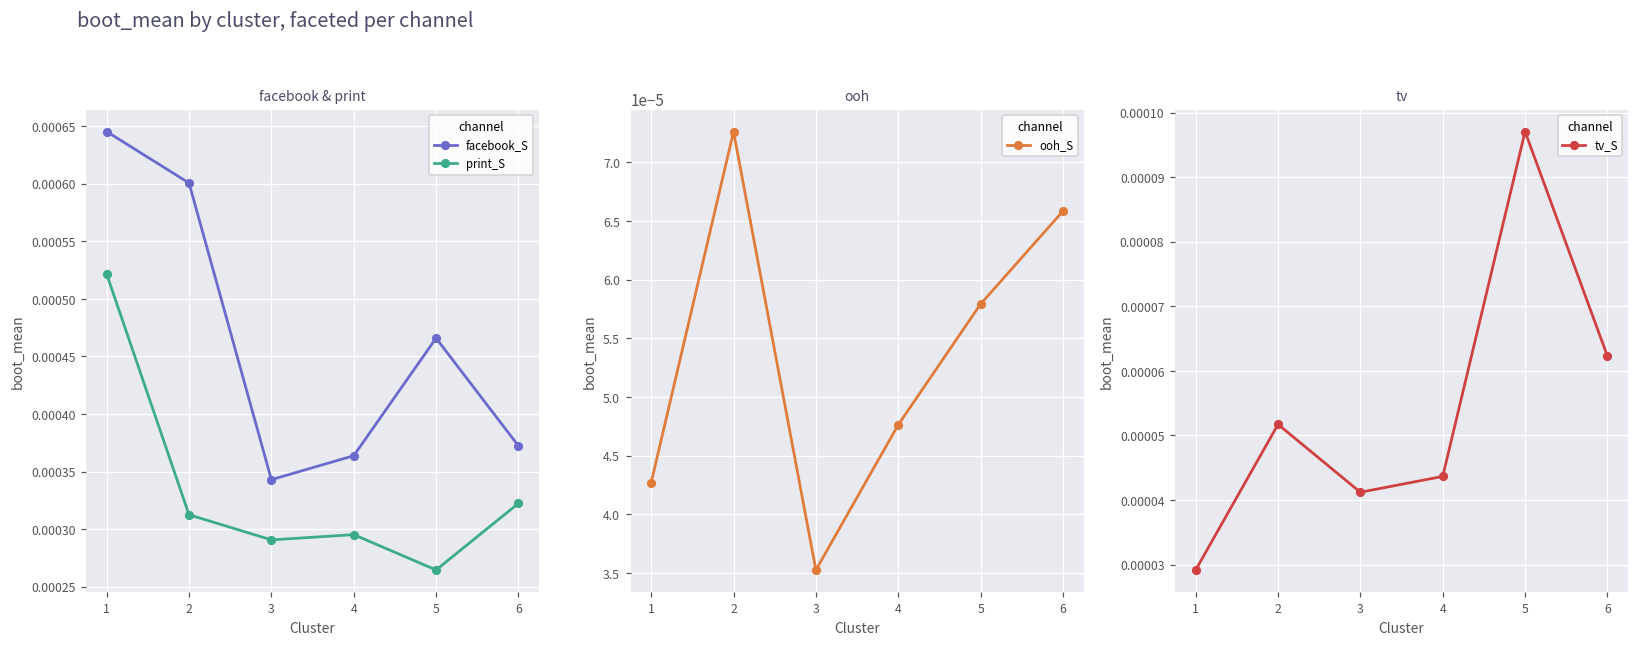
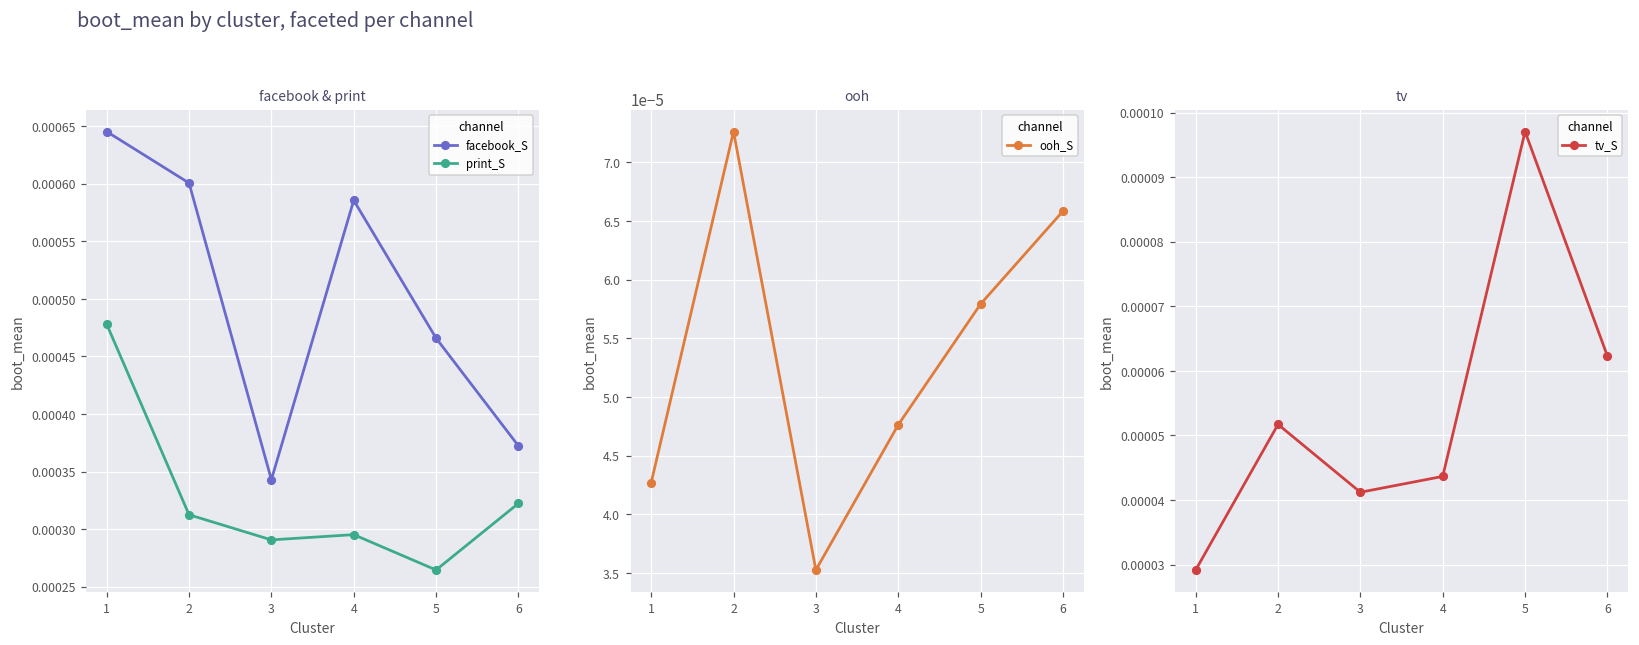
facebook & print, print_S, 1: 0.000521 -> 0.000478
facebook & print, facebook_S, 4: 0.000364 -> 0.000586
